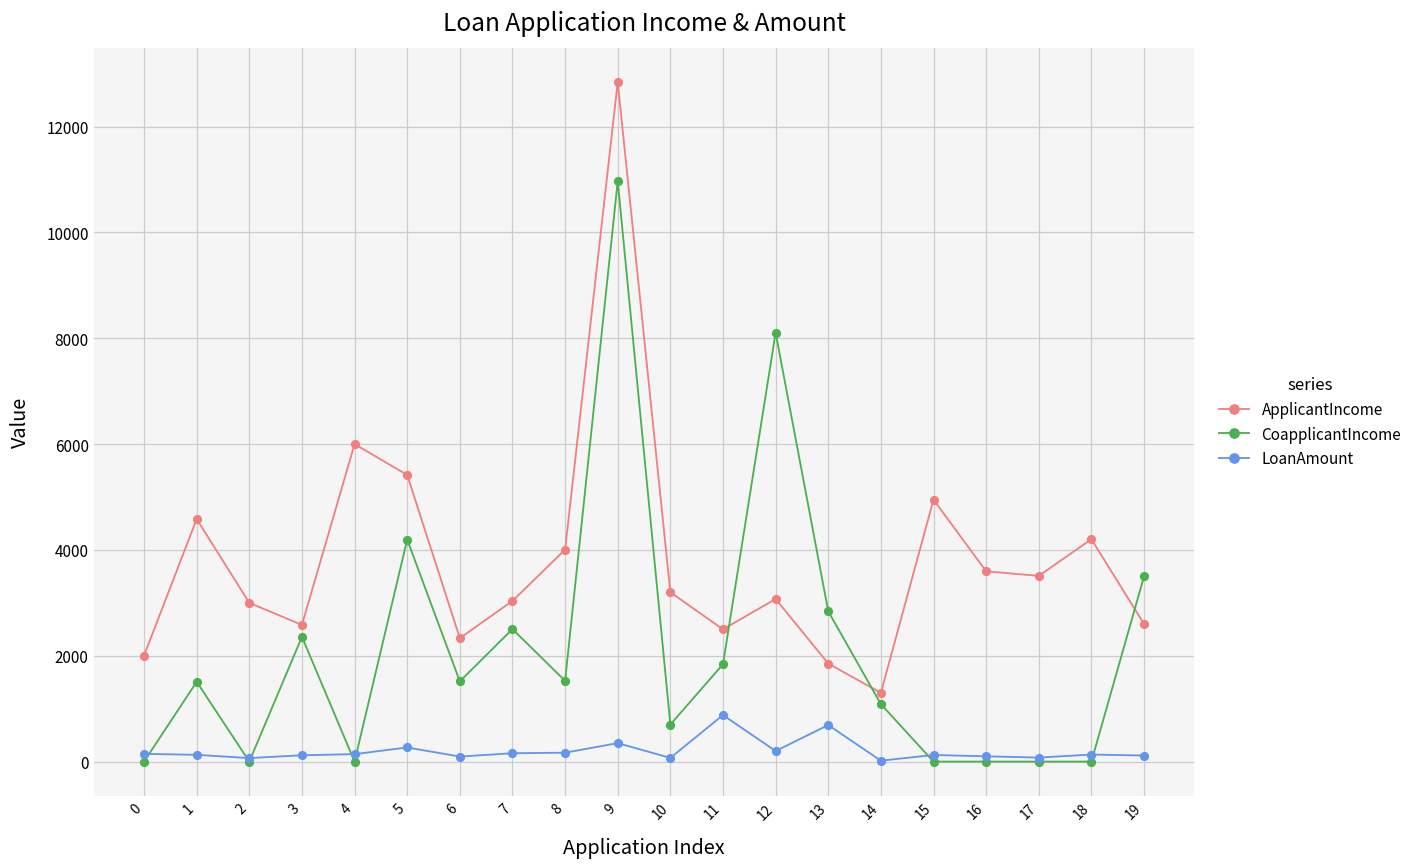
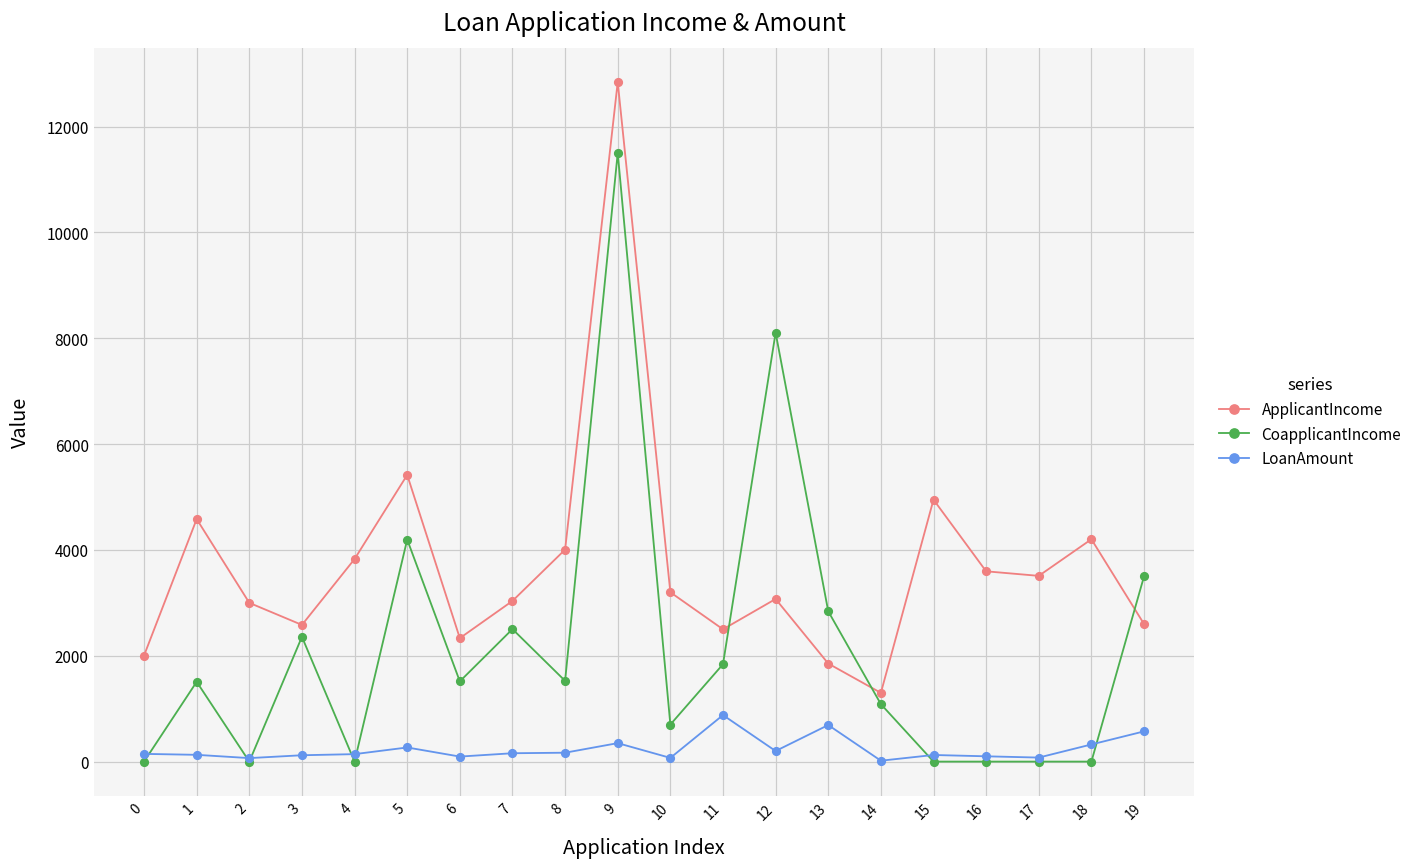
ApplicantIncome, 4: 6000 -> 3800
CoapplicantIncome, 9: 11000 -> 11500
LoanAmount, 18: 100 -> 300
LoanAmount, 19: 100 -> 600
